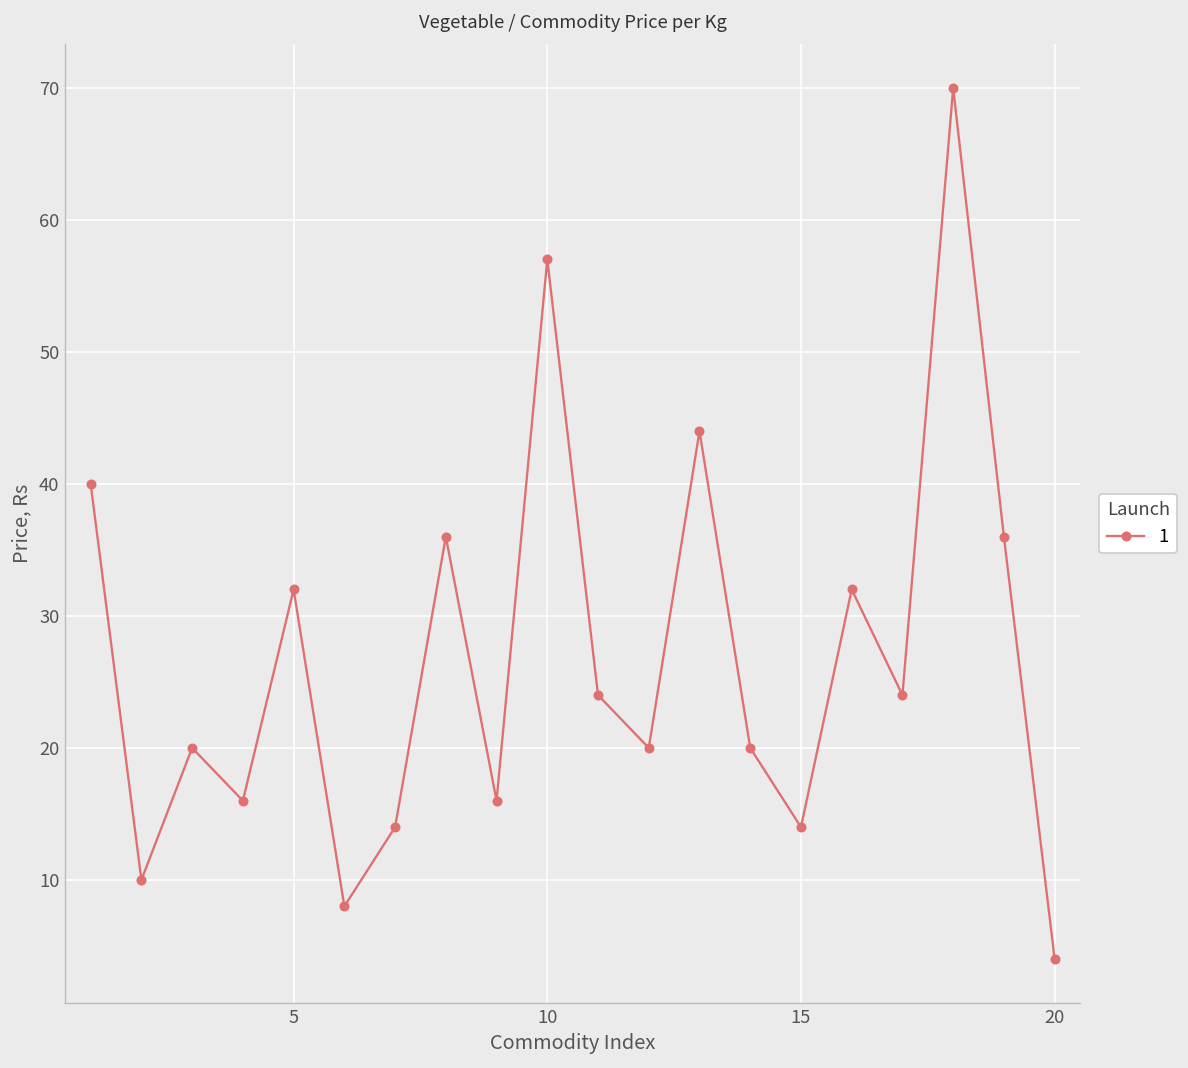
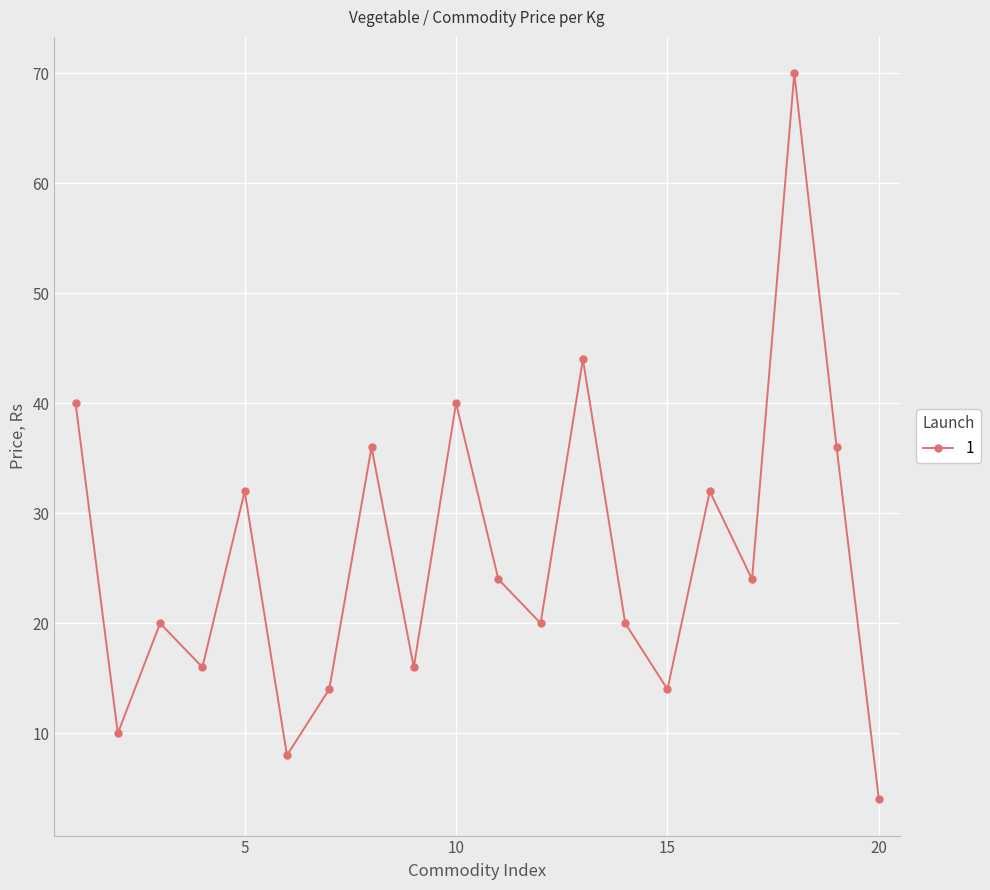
10: 57 -> 40
